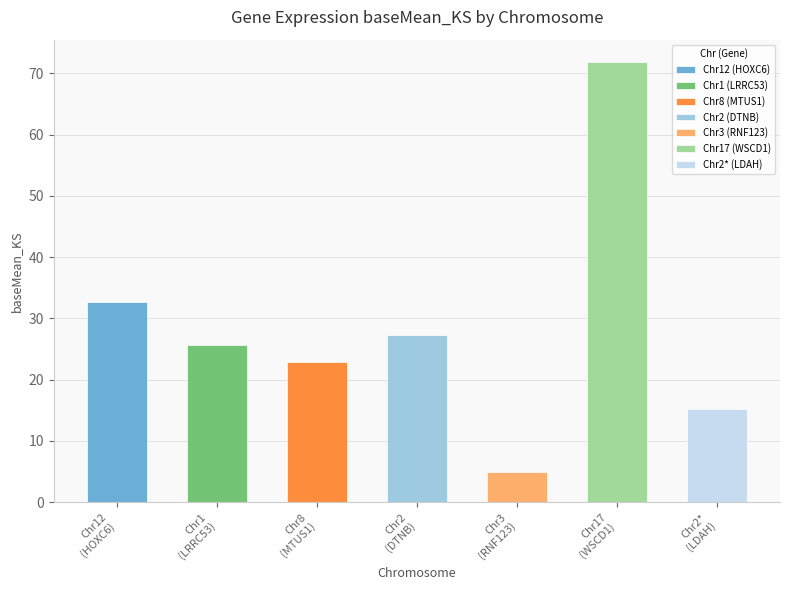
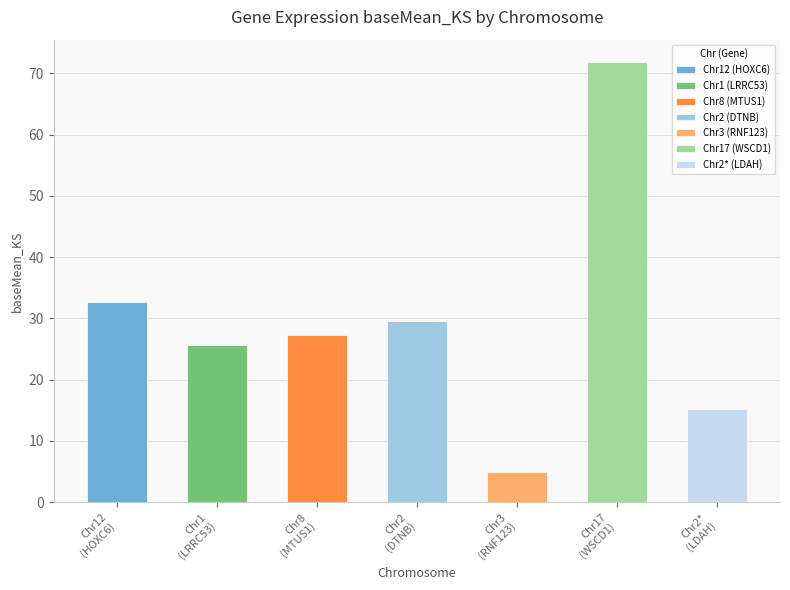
Chr8 (MTUS1): 23 -> 27
Chr2 (DTNB): 27 -> 30
